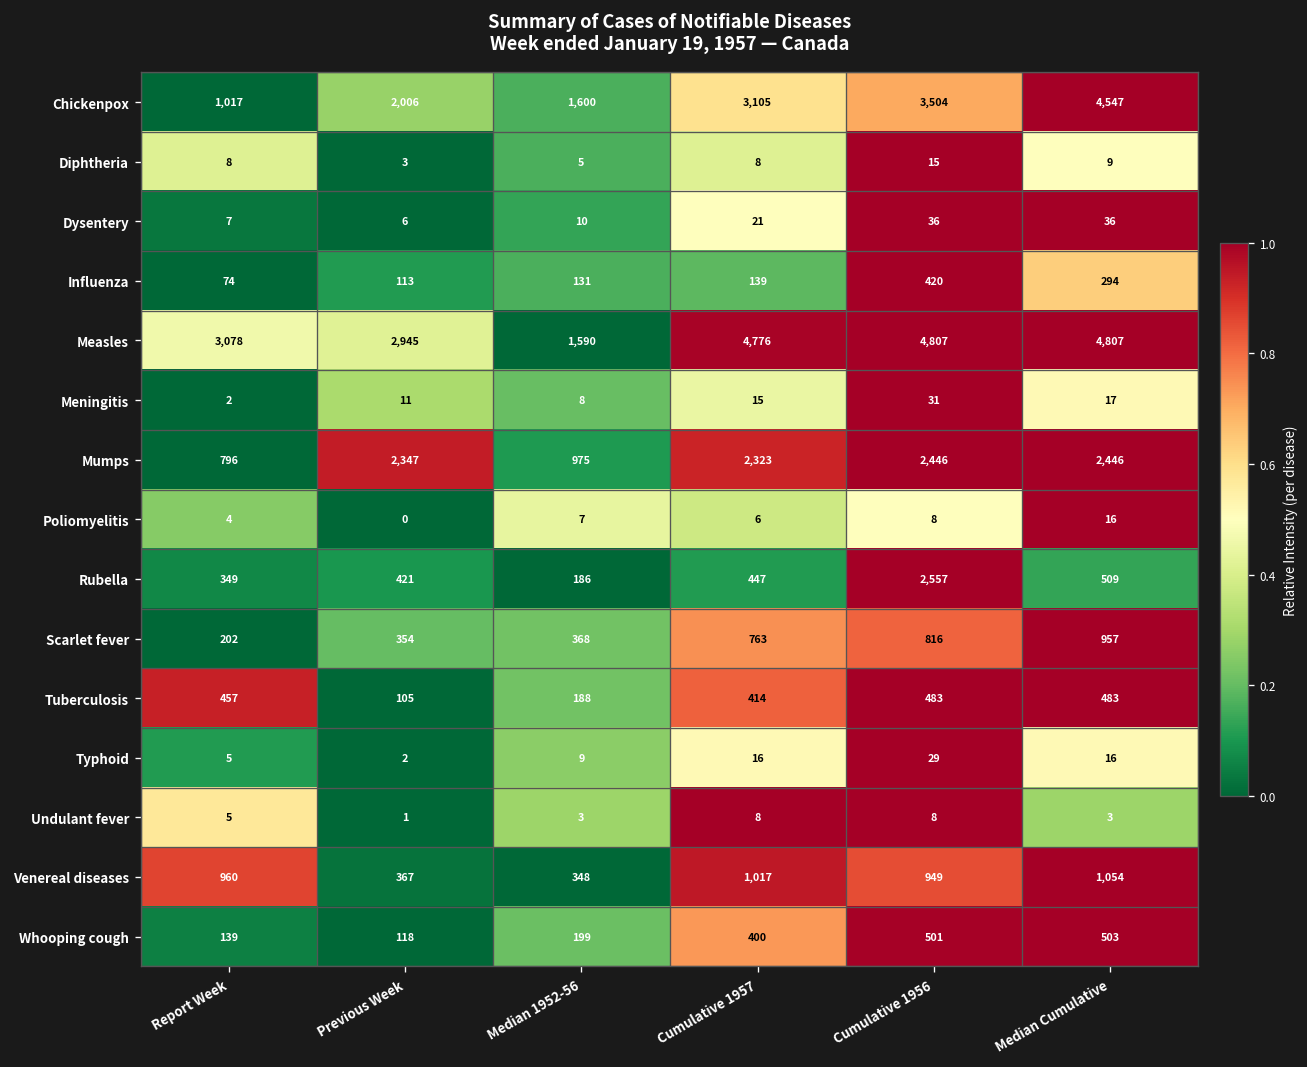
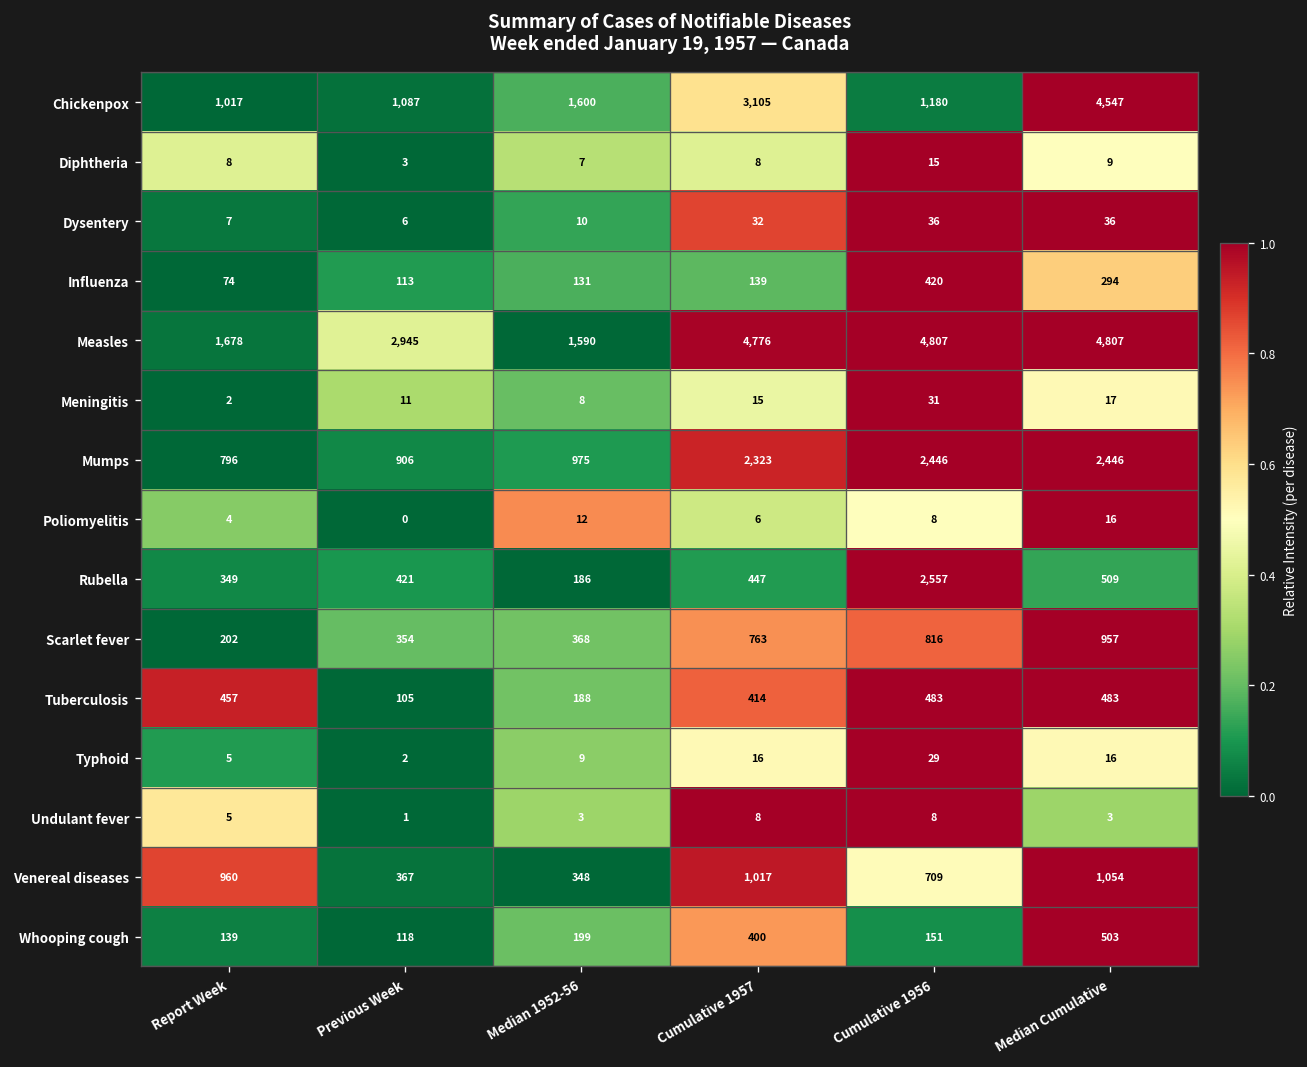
Chickenpox, Previous Week: 2,006 -> 1,087
Chickenpox, Cumulative 1956: 3,504 -> 1,180
Diphtheria, Median 1952-56: 5 -> 7
Dysentery, Cumulative 1957: 21 -> 32
Measles, Report Week: 3,078 -> 1,678
Mumps, Previous Week: 2,347 -> 906
Poliomyelitis, Median 1952-56: 7 -> 12
Venereal diseases, Cumulative 1956: 949 -> 709
Whooping cough, Cumulative 1956: 501 -> 151
